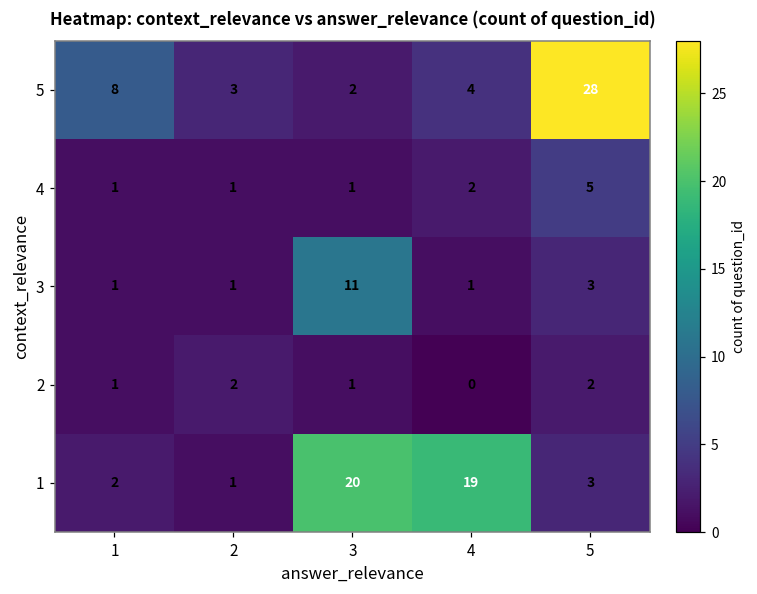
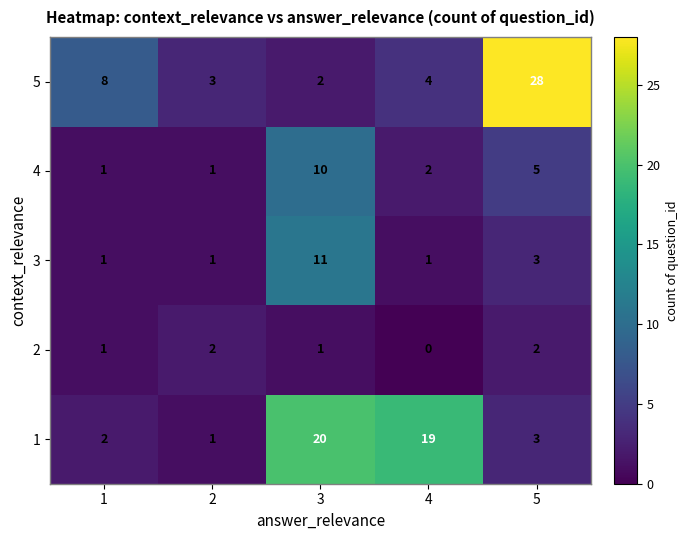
4, 3: 1 -> 10
